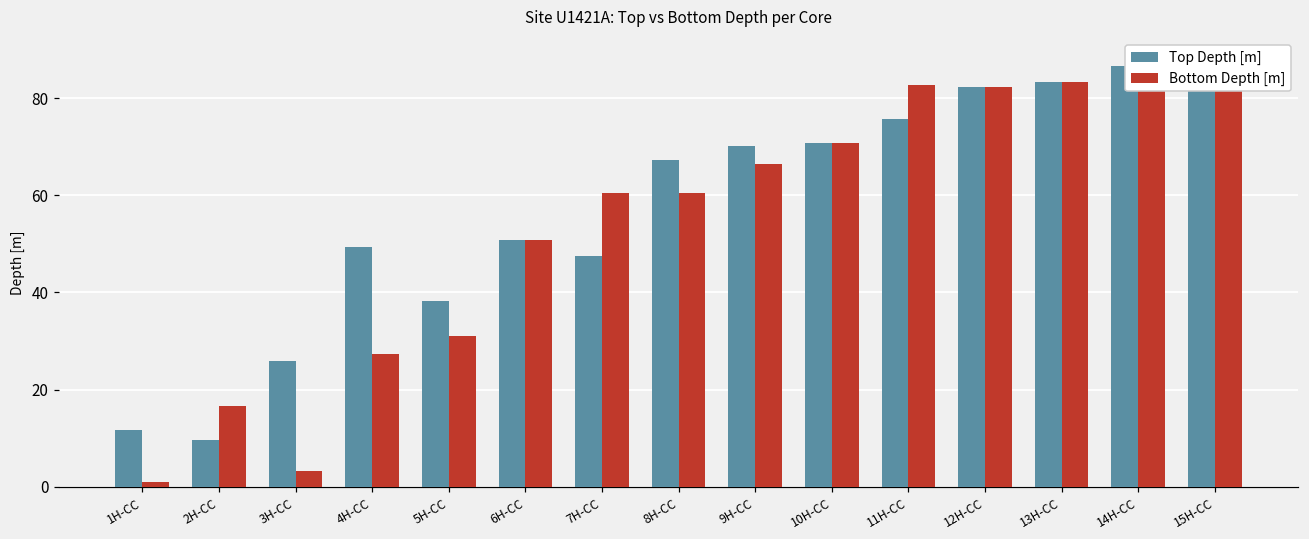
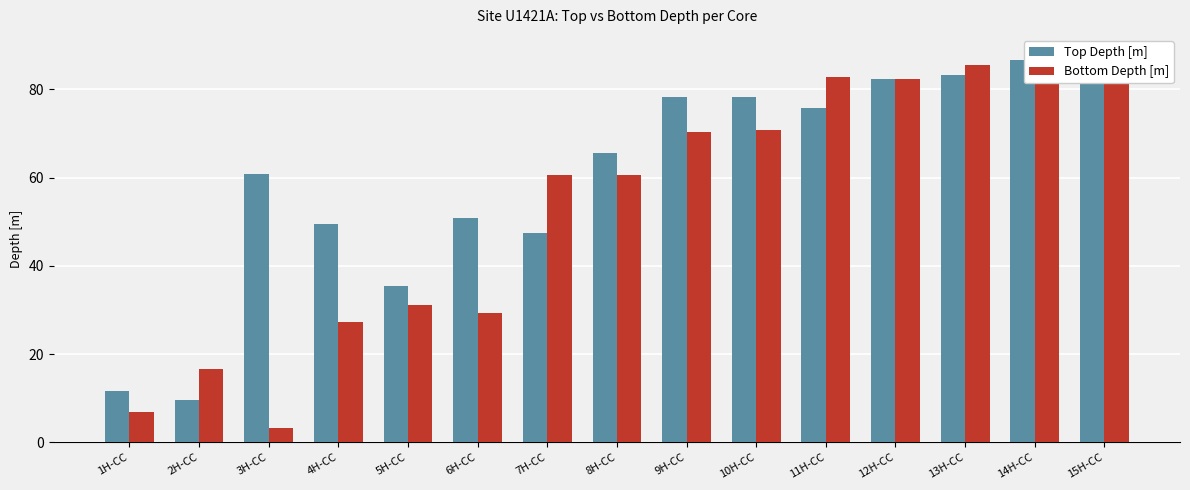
Bottom Depth [m], 1H-CC: 1 -> 7
Top Depth [m], 3H-CC: 26 -> 61
Top Depth [m], 5H-CC: 38 -> 35
Bottom Depth [m], 6H-CC: 51 -> 29
Top Depth [m], 8H-CC: 67 -> 65
Top Depth [m], 9H-CC: 70 -> 78
Bottom Depth [m], 9H-CC: 67 -> 70
Top Depth [m], 10H-CC: 71 -> 78
Bottom Depth [m], 13H-CC: 83 -> 85
